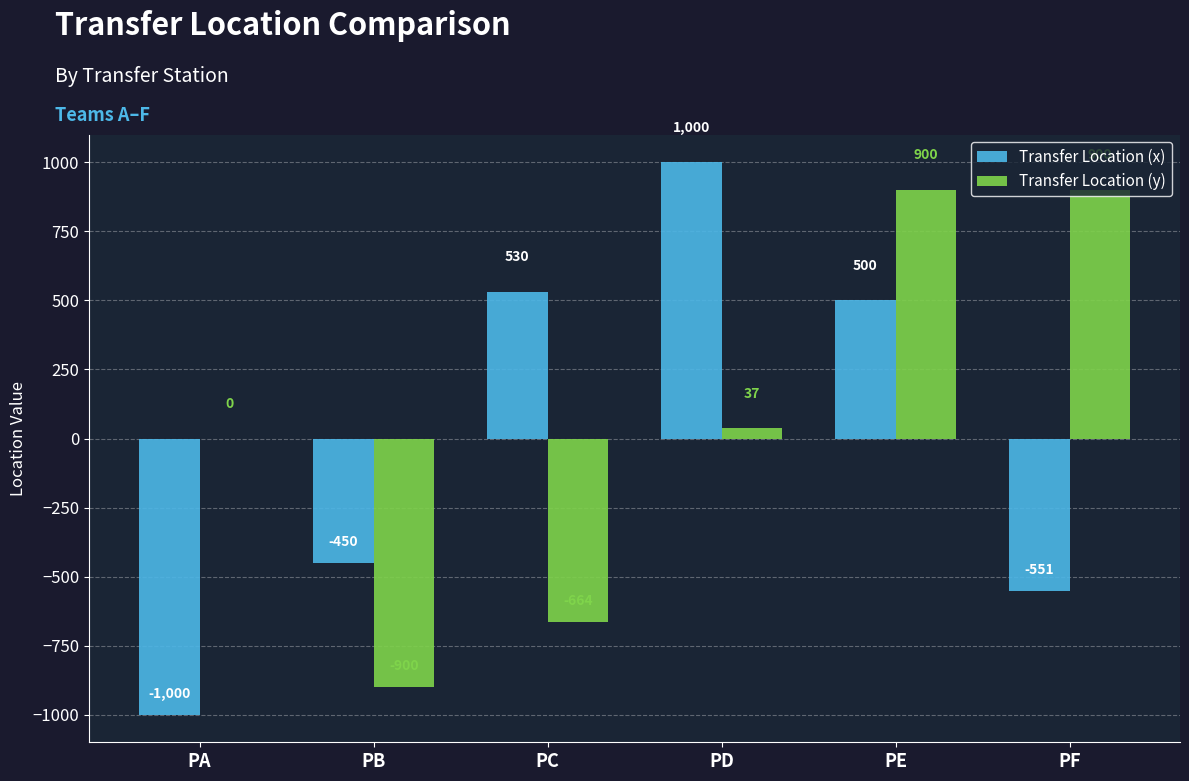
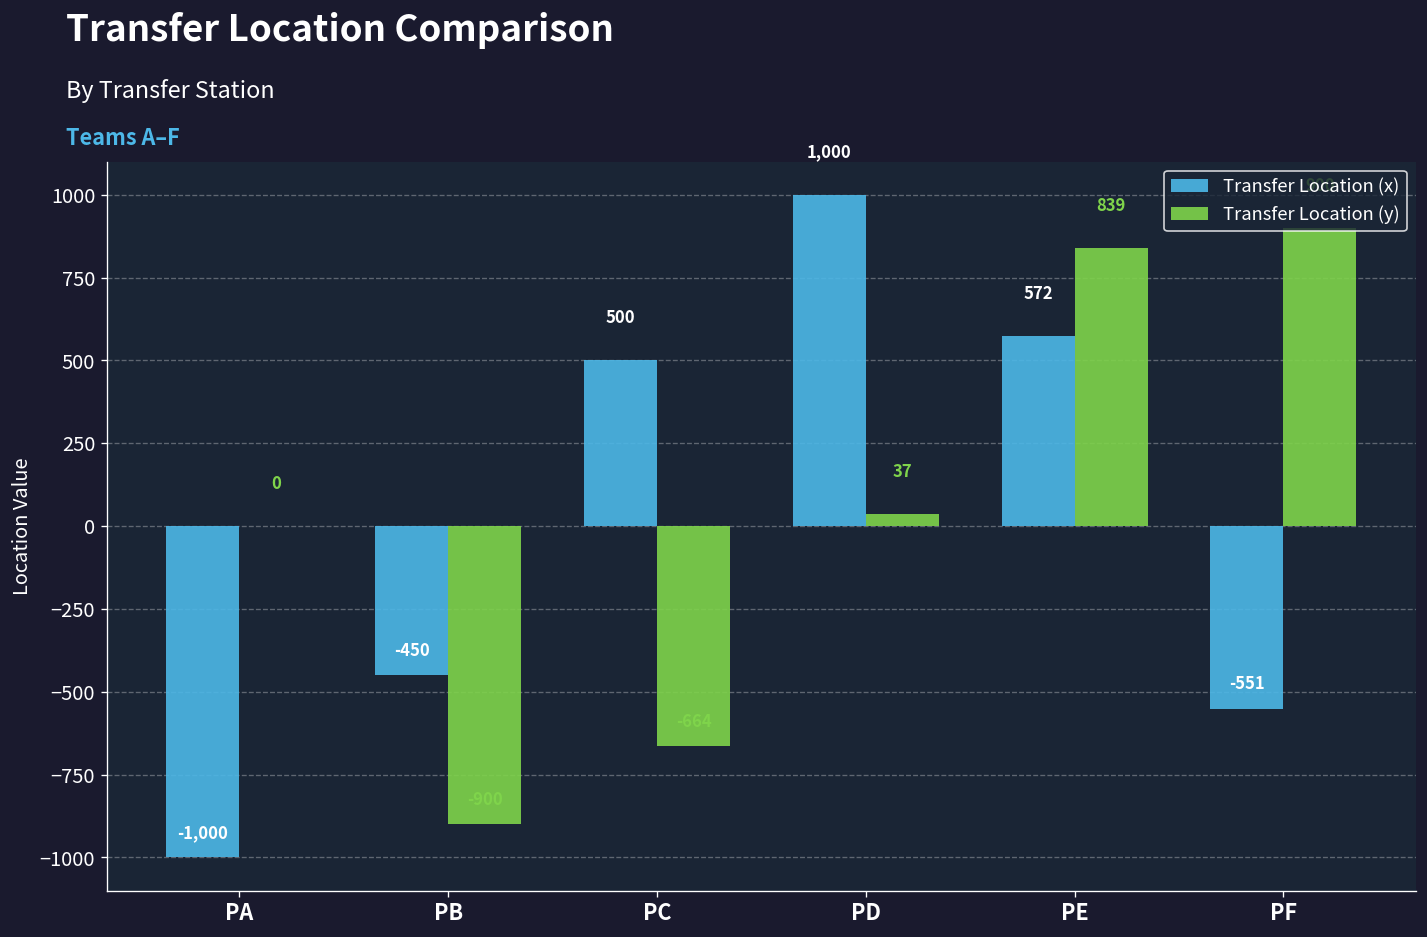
Transfer Location (x), PC: 530 -> 500
Transfer Location (x), PE: 500 -> 572
Transfer Location (y), PE: 900 -> 839
